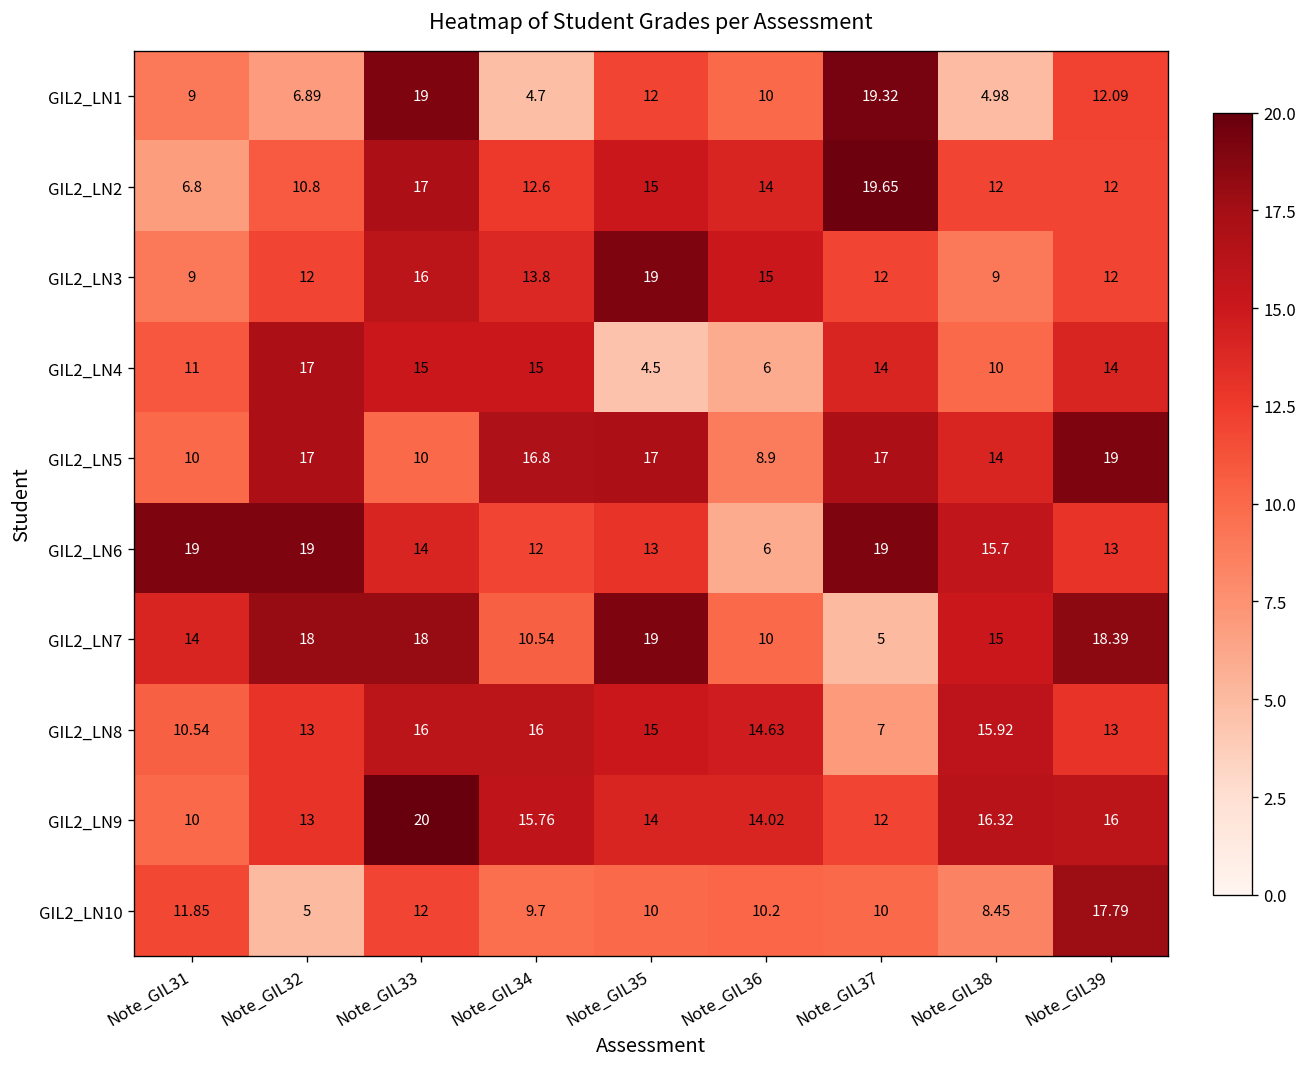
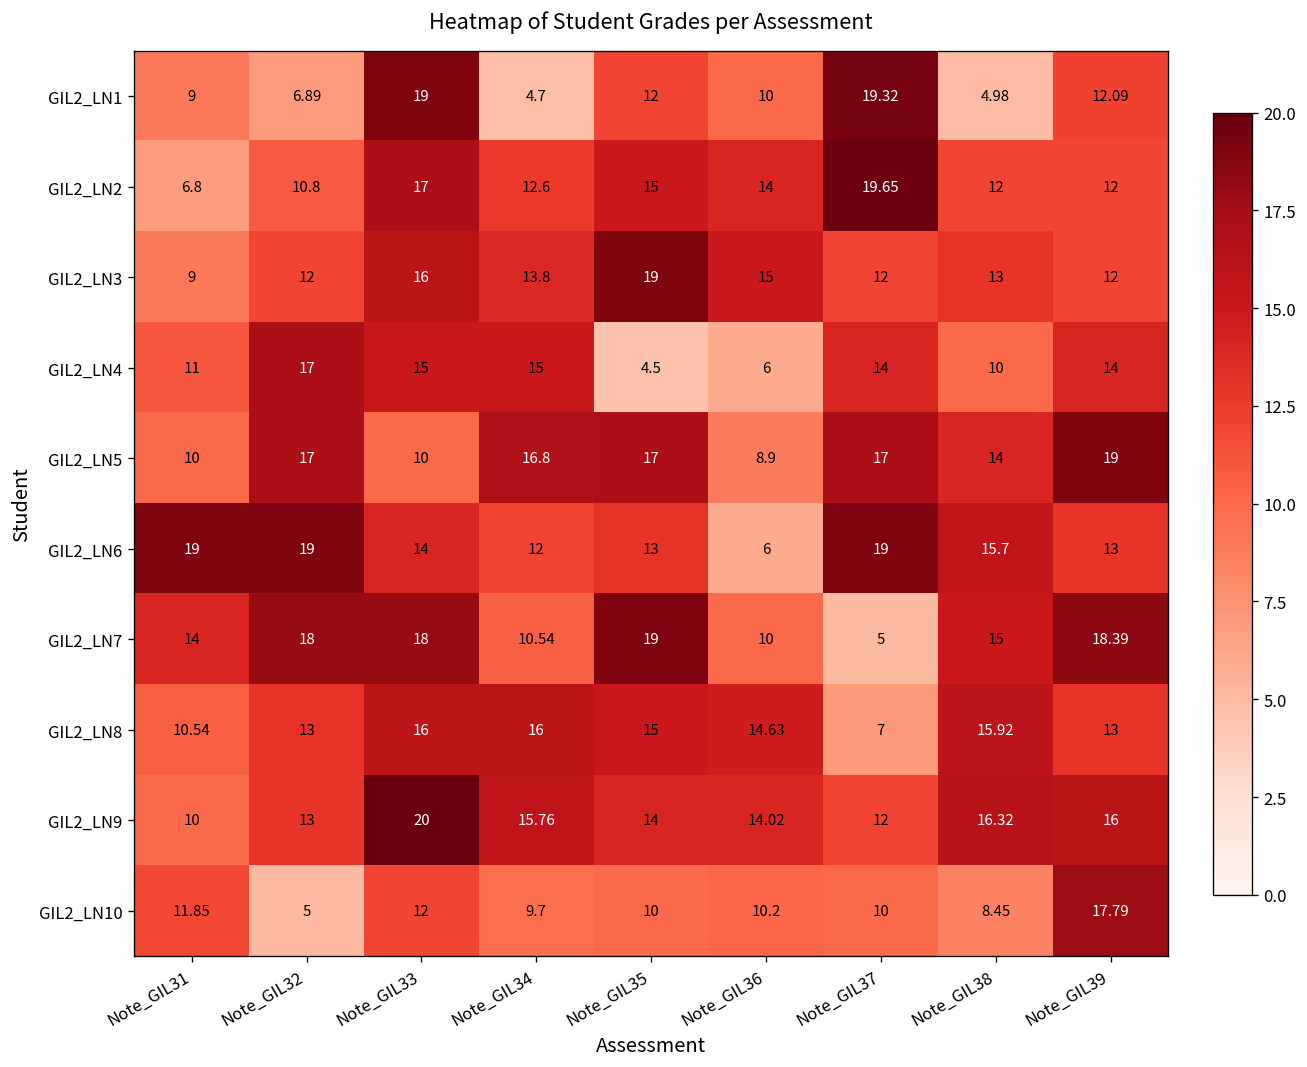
GIL2_LN3, Note_GIL38: 9 -> 13
